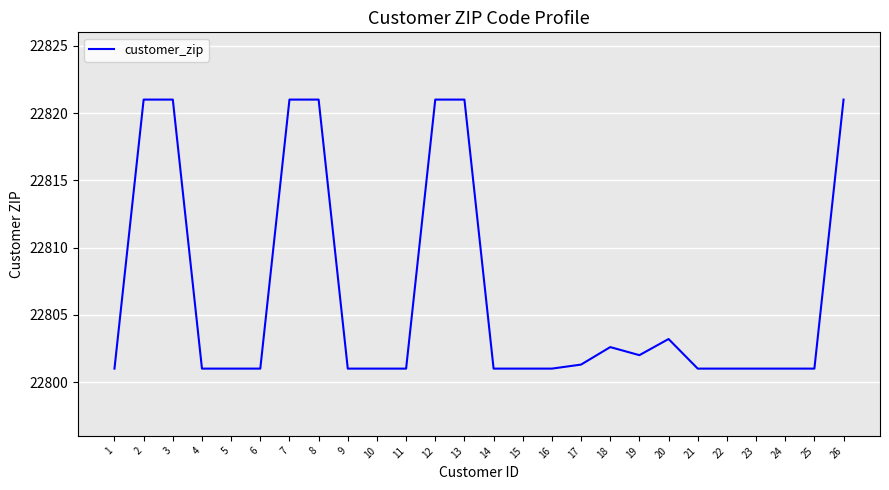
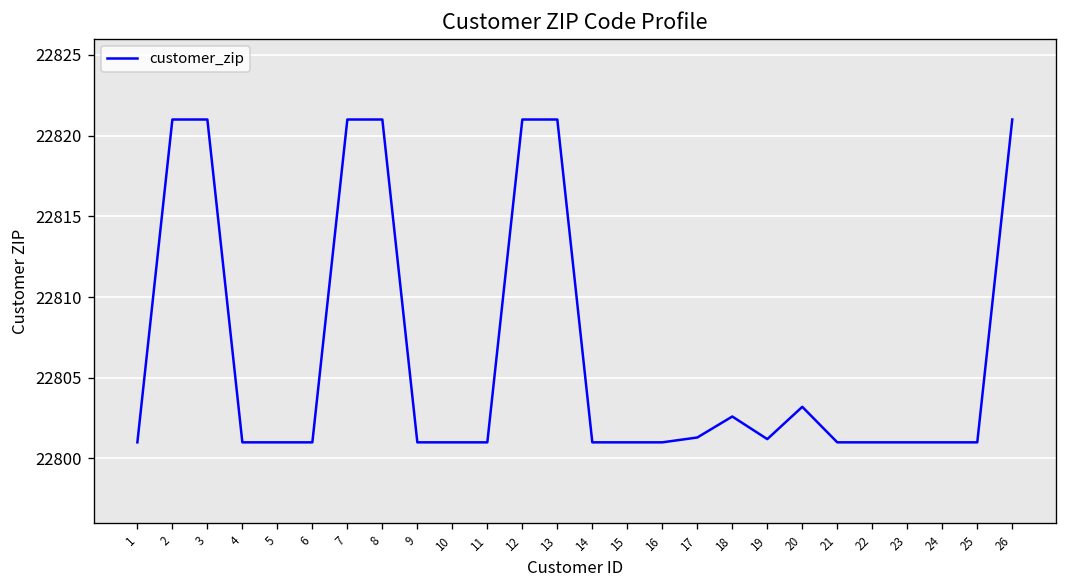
19: 22802.0 -> 22801.2
